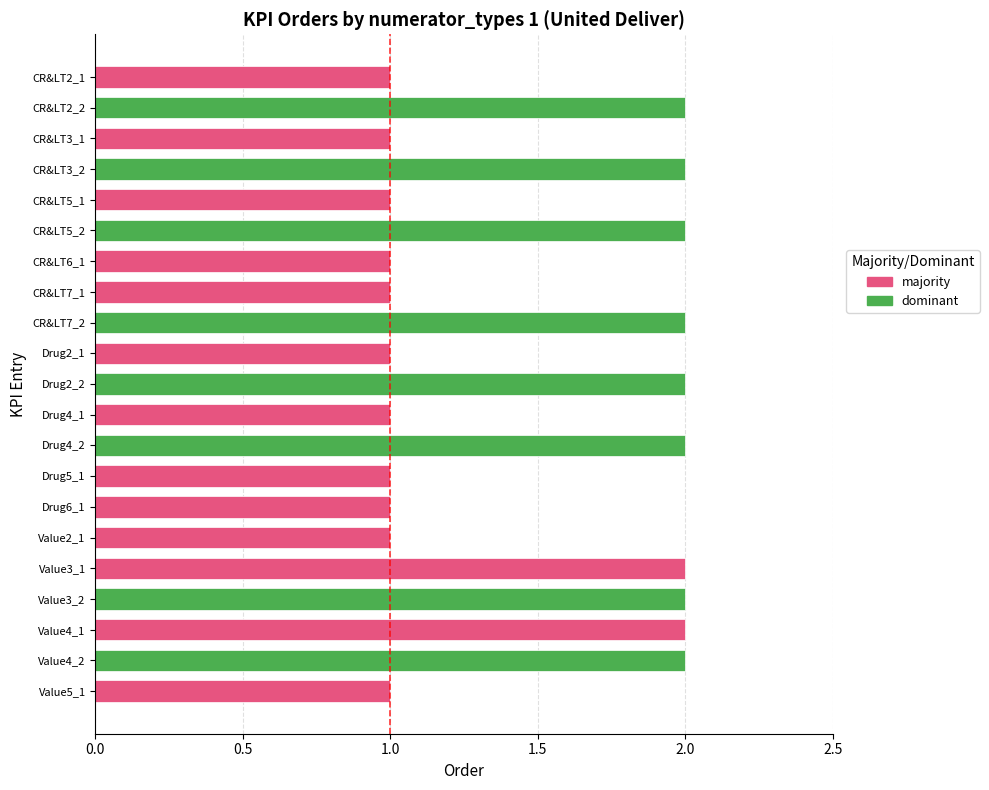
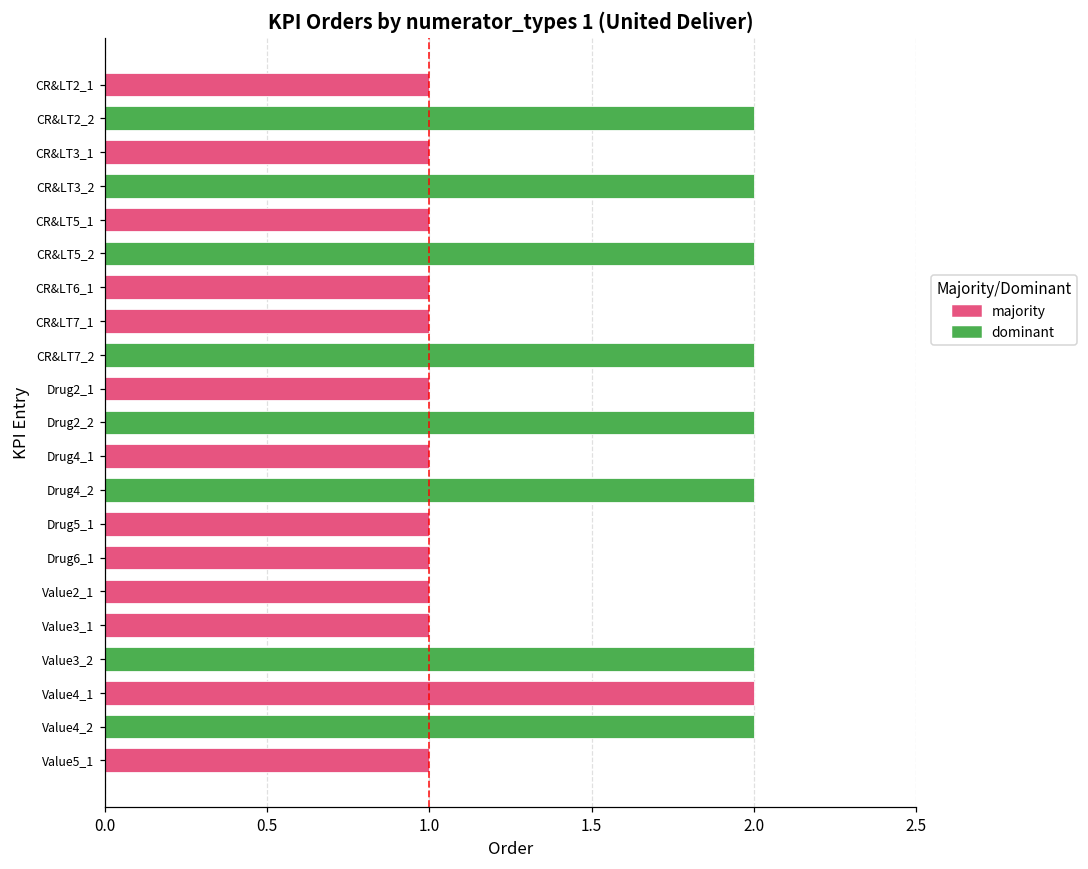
Value3_1: 2 -> 1
